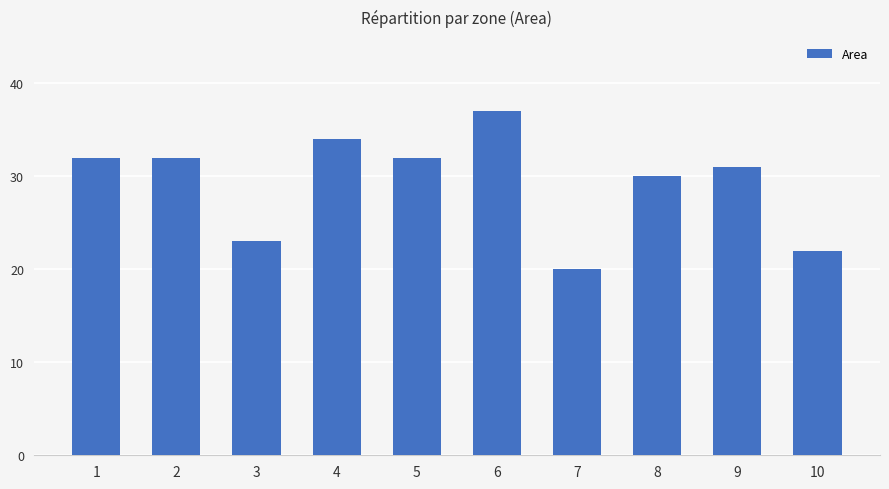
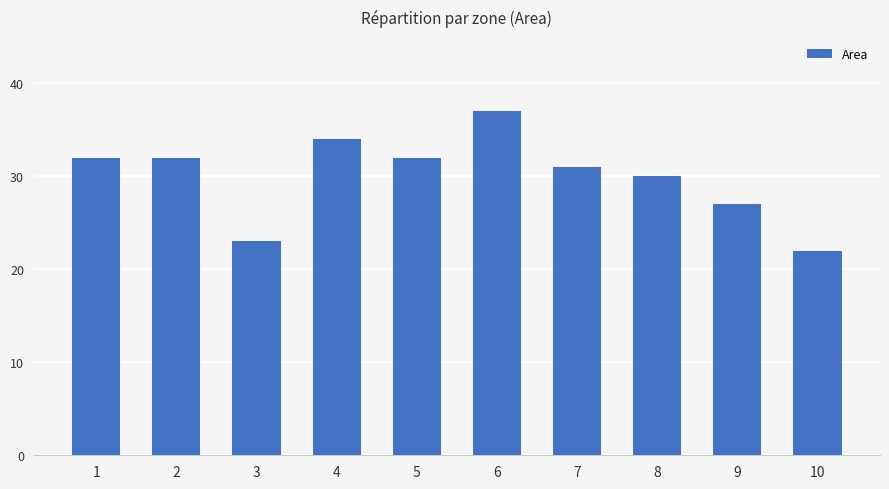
7: 20 -> 31
9: 31 -> 27
